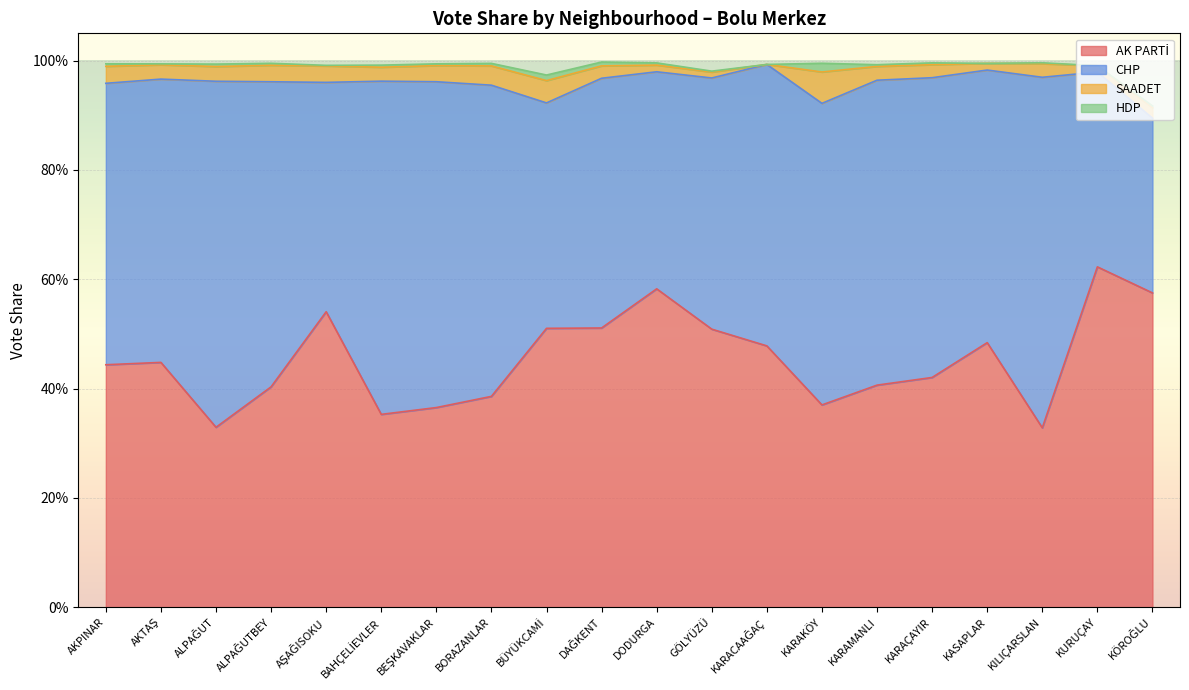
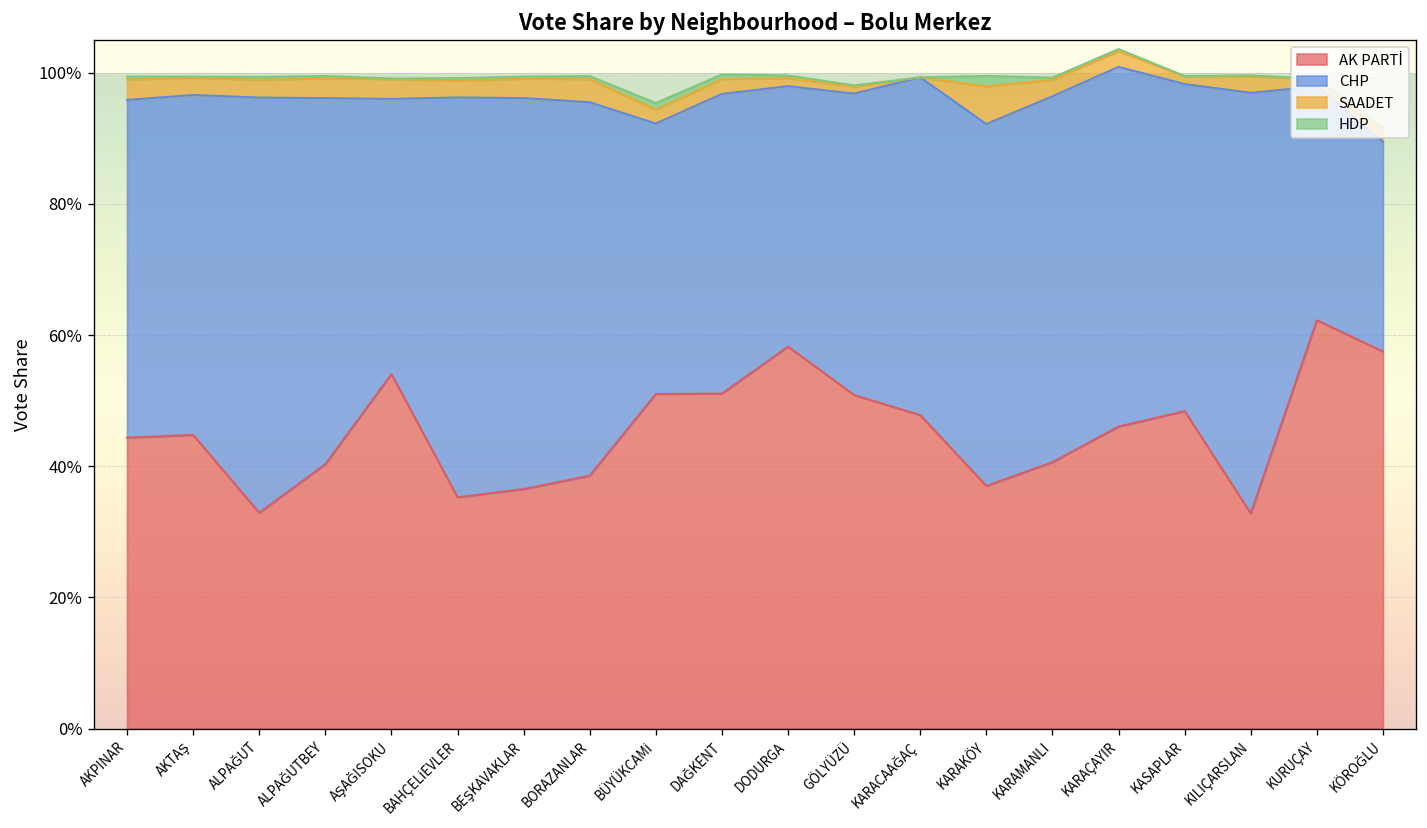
SAADET, BÜYÜKCAMİ: 4% -> 2%
AK PARTİ, KARAÇAYIR: 42% -> 46%
